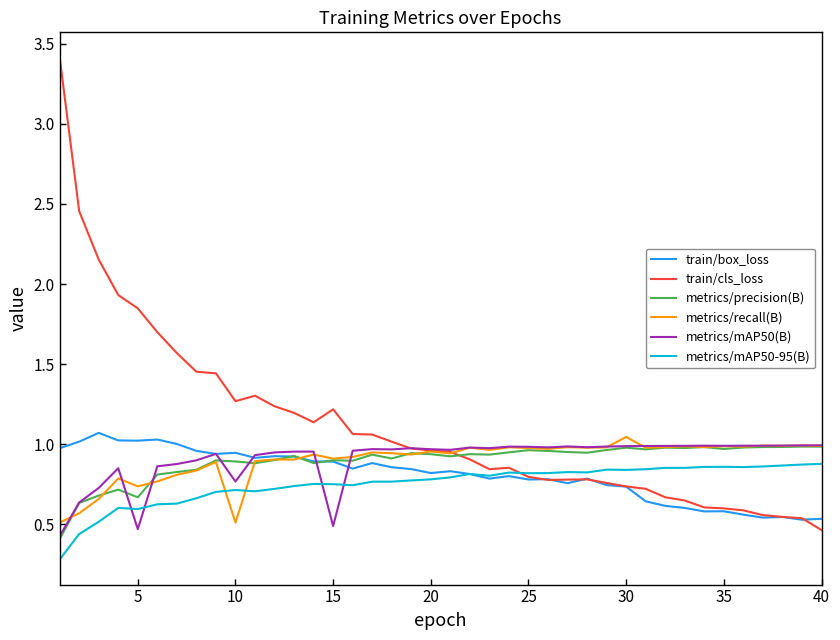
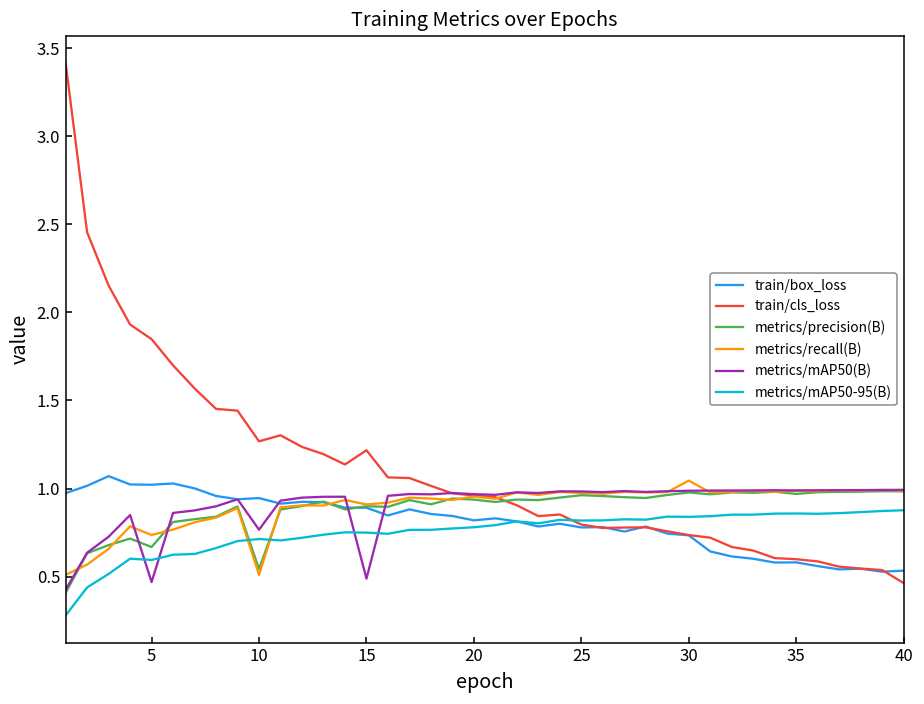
metrics/precision(B), 10: 0.89 -> 0.54
